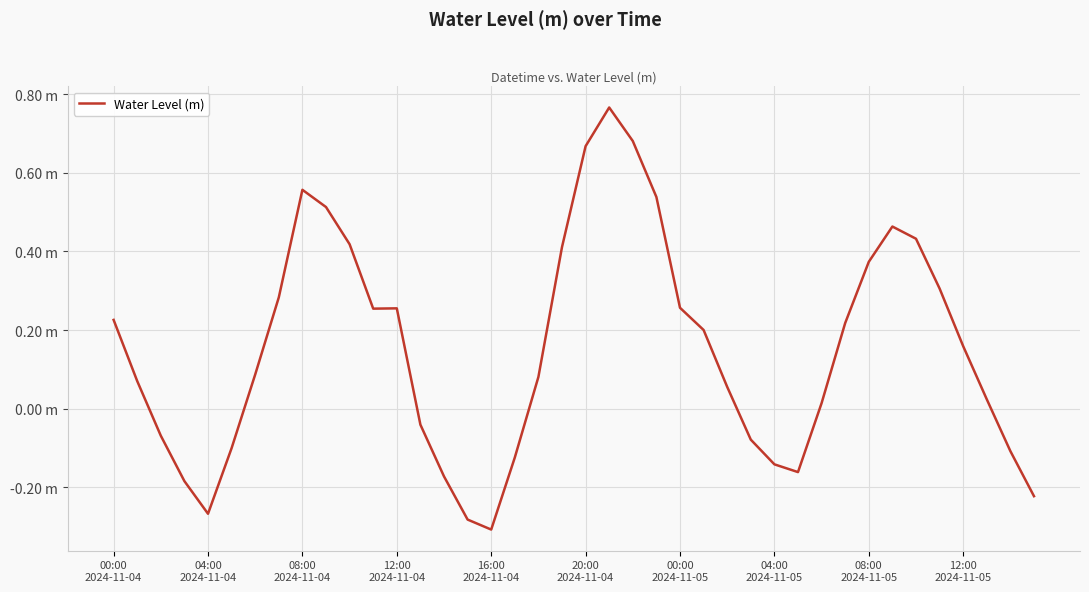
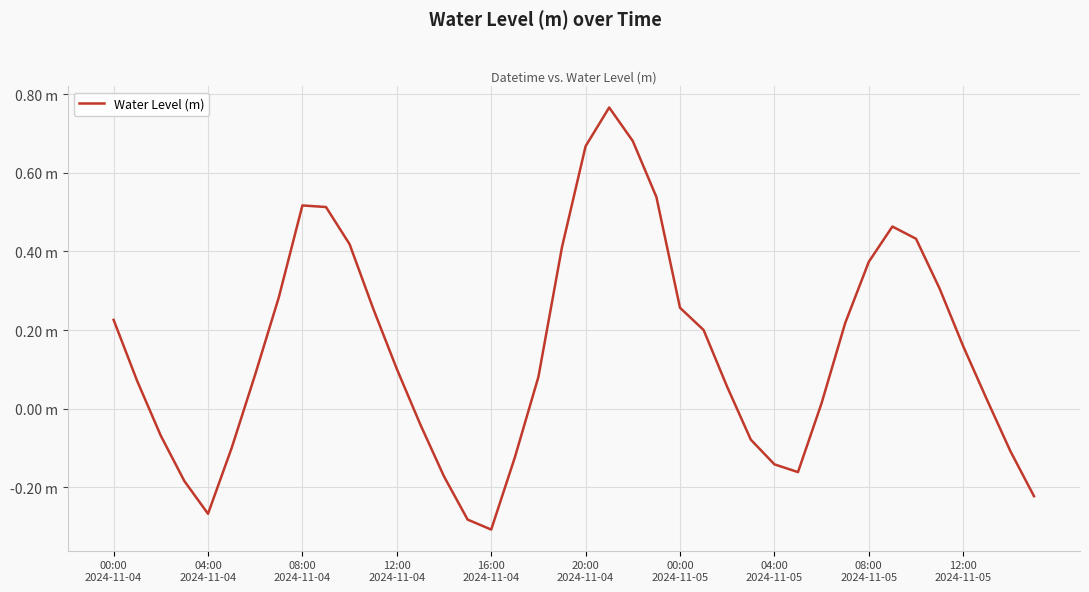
08:00 2024-11-04: 0.56 m -> 0.52 m
12:00 2024-11-04: 0.26 m -> 0.10 m
